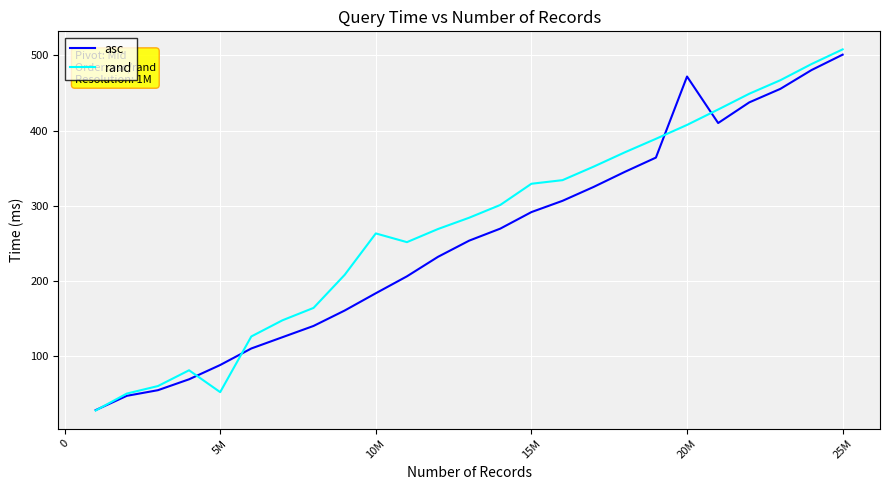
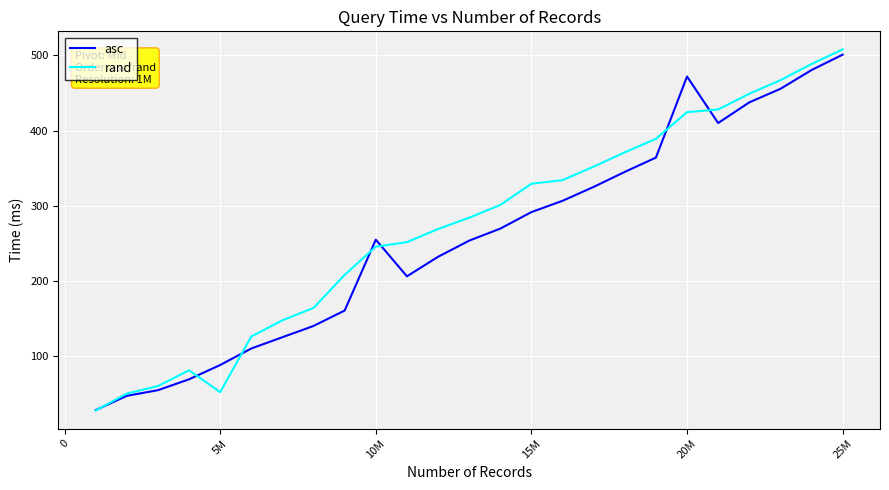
asc, 10M: 180 -> 250
rand, 10M: 260 -> 250
rand, 20M: 410 -> 420
